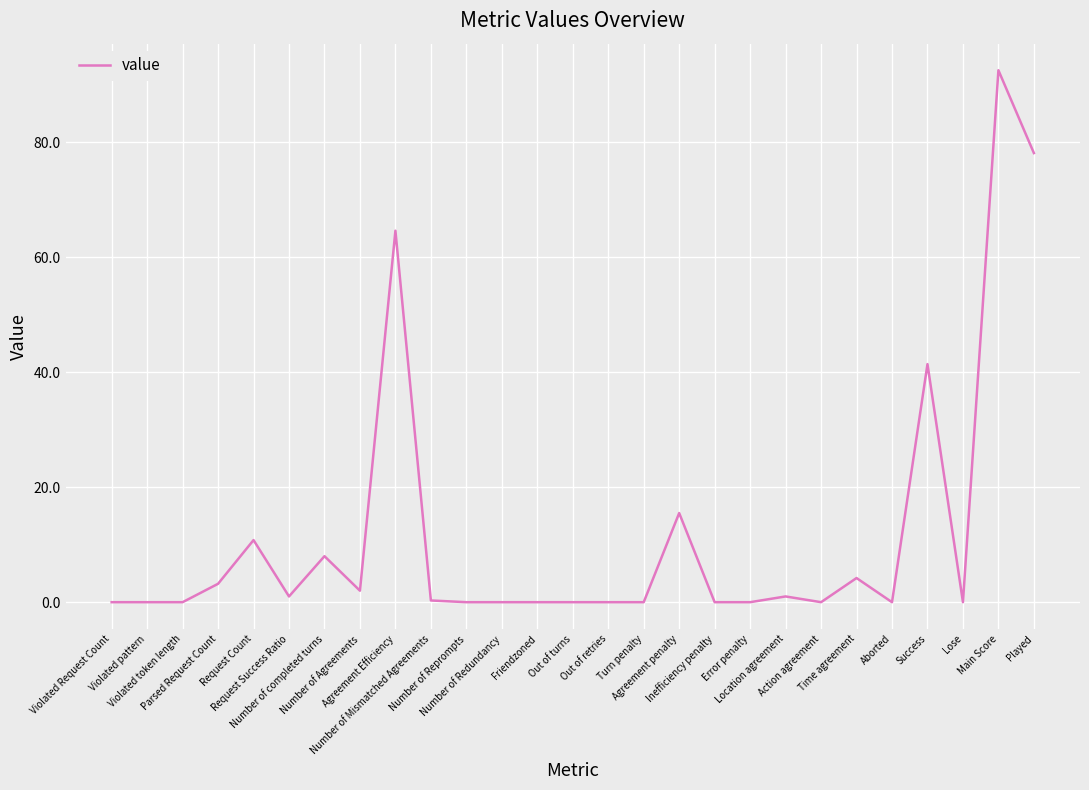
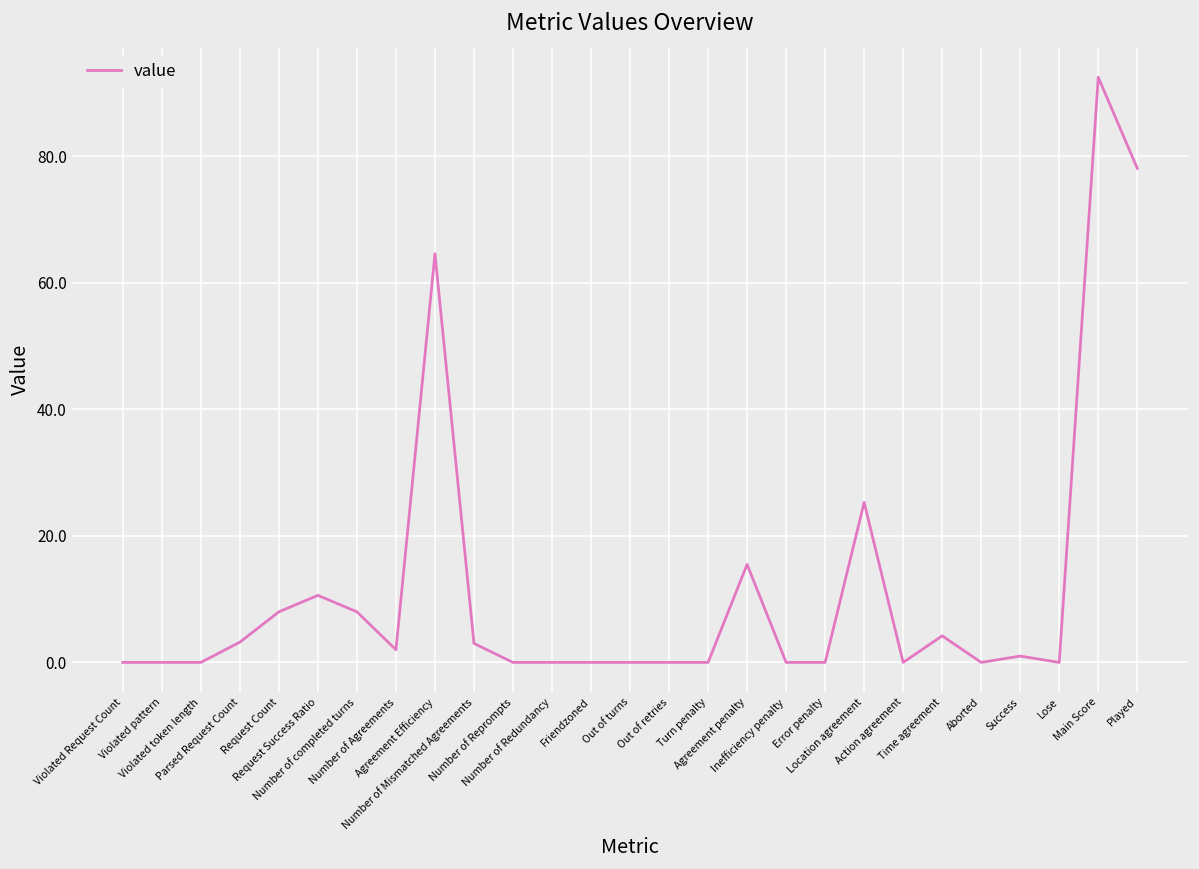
Request Count: 11 -> 8
Request Success Ratio: 1 -> 11
Number of Mismatched Agreements: 0 -> 3
Location agreement: 1 -> 25
Success: 41 -> 1
